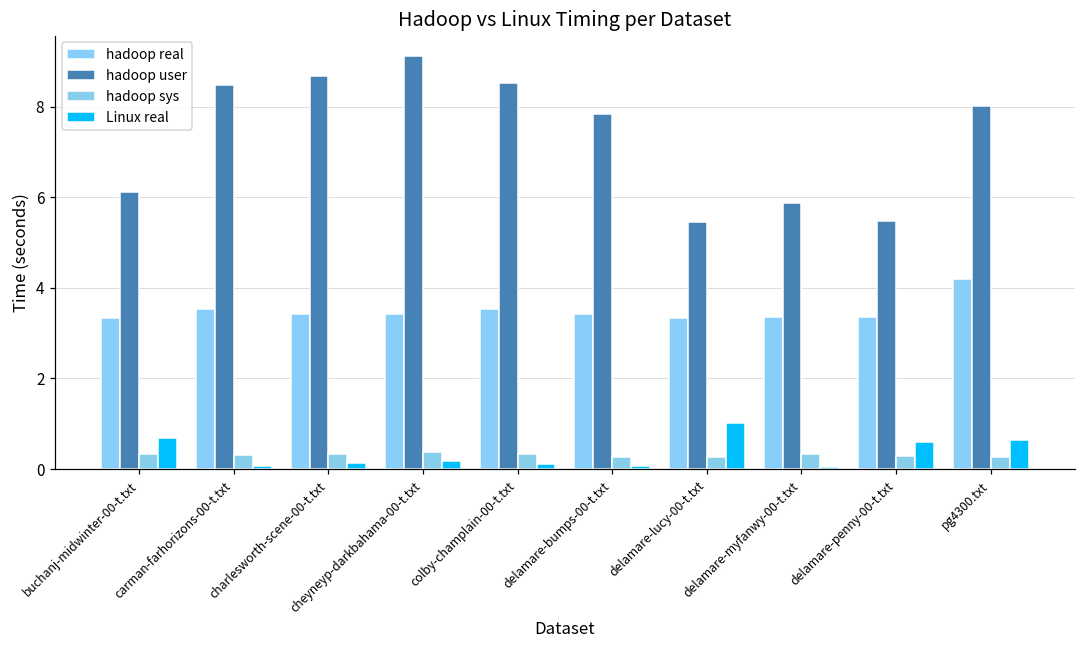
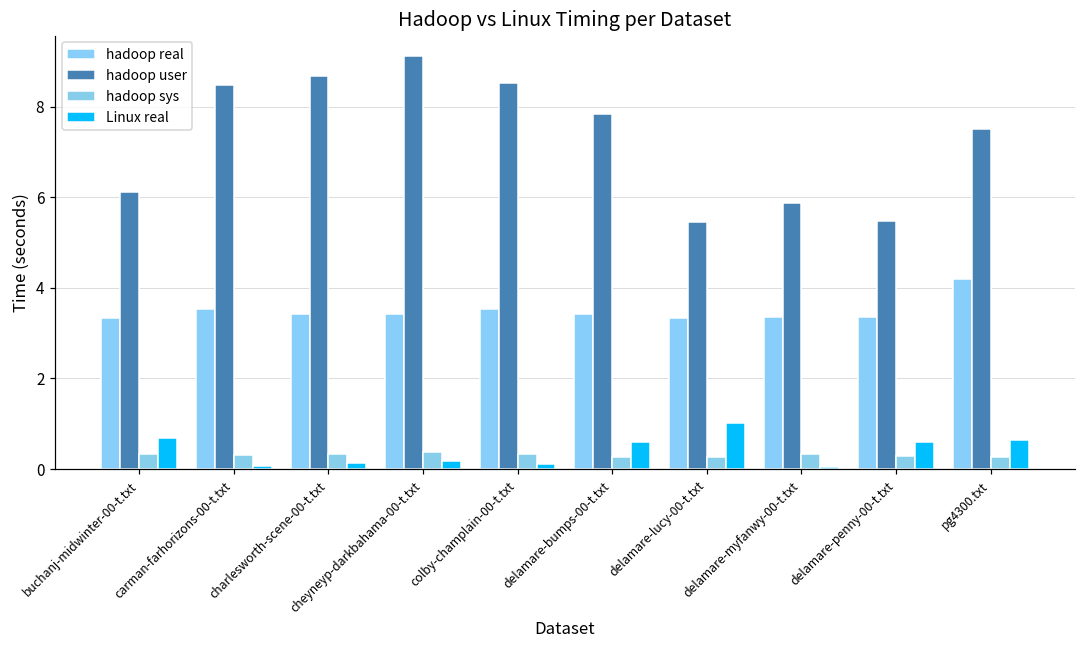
Linux real, delamare-bumps-00-t.txt: 0.1 -> 0.6
hadoop user, pg4300.txt: 8.0 -> 7.5
